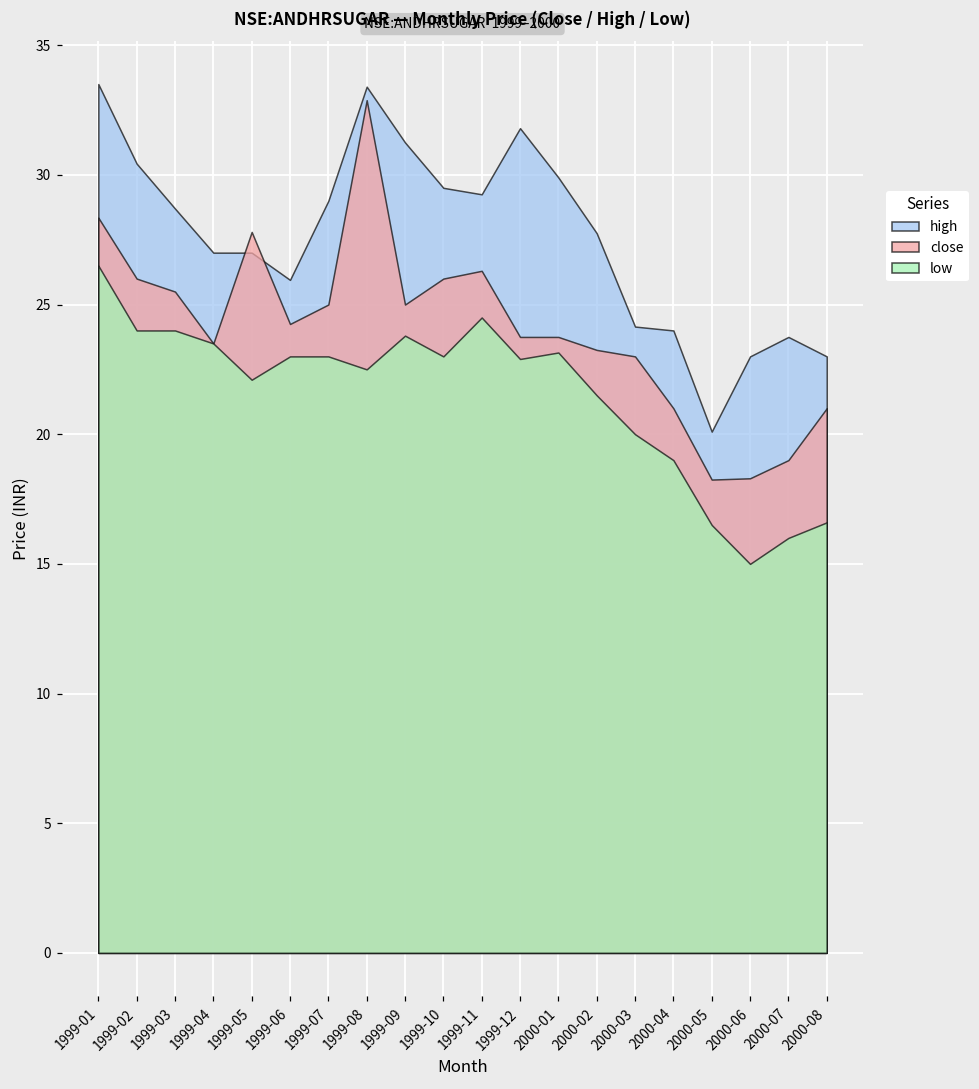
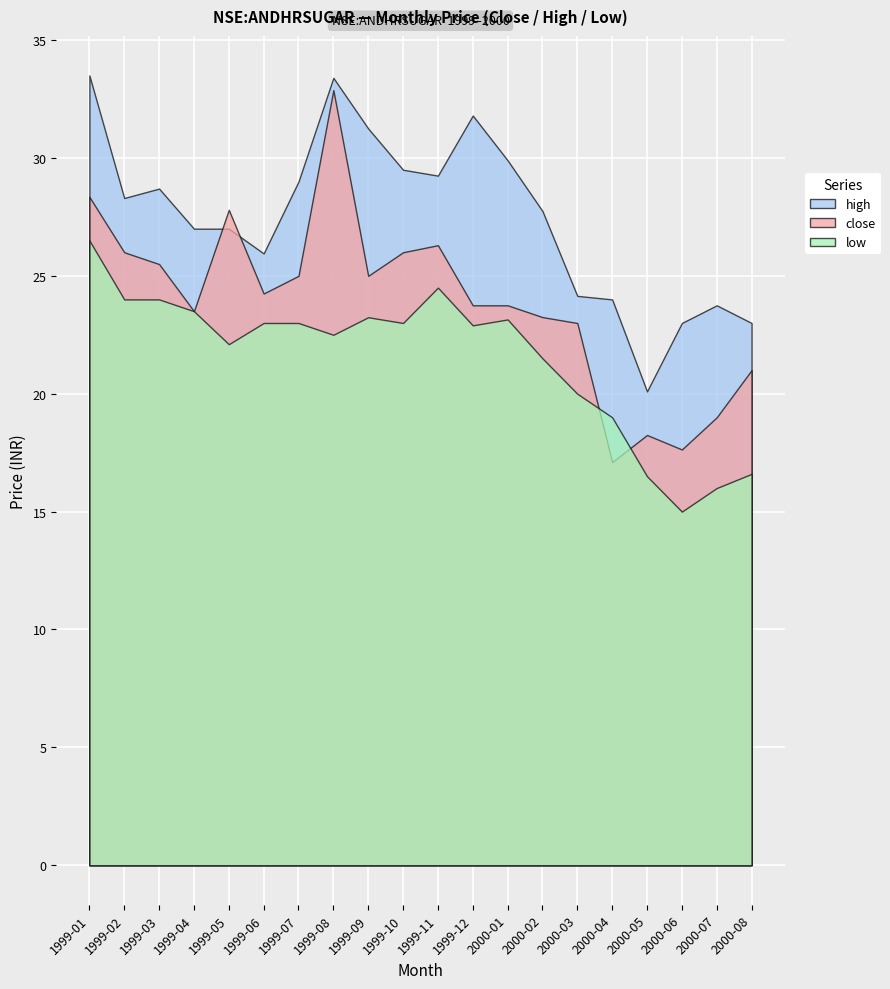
high, 1999-02: 30.4 -> 28.3
low, 1999-09: 23.8 -> 23.2
close, 2000-04: 21.0 -> 17.1
close, 2000-06: 18.3 -> 17.6
